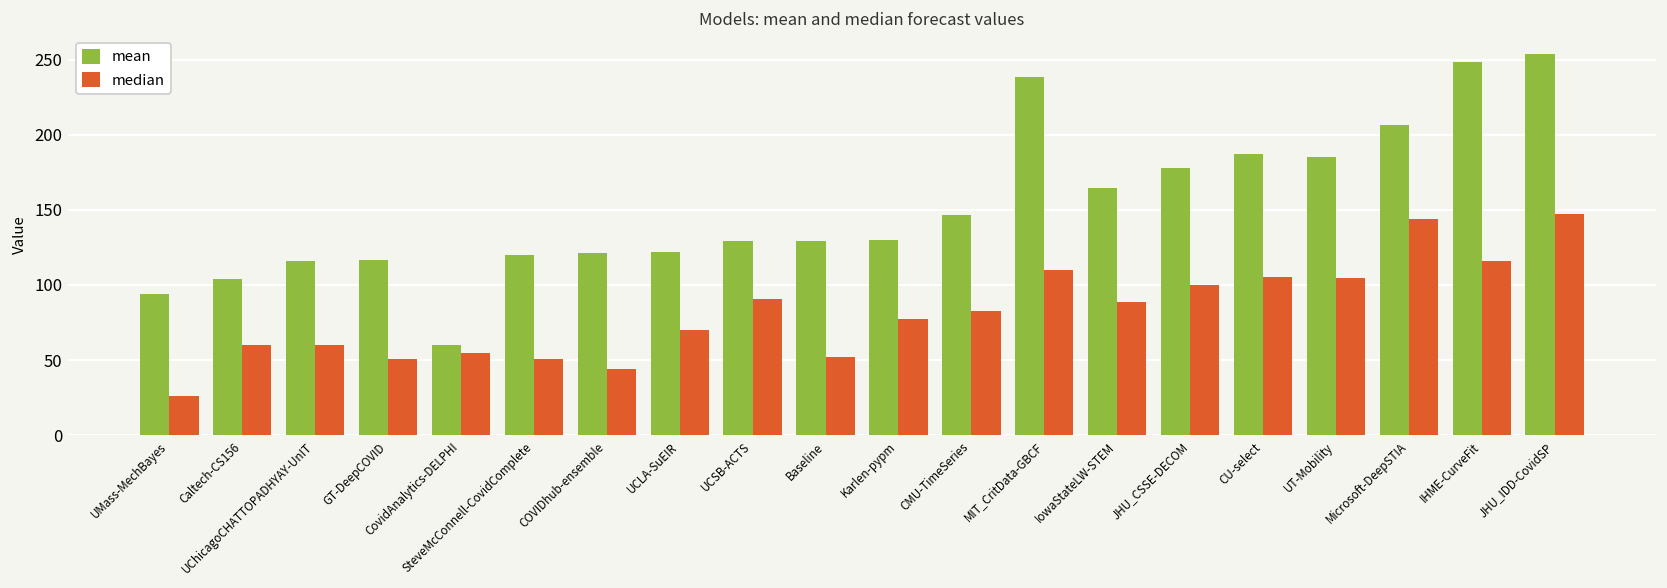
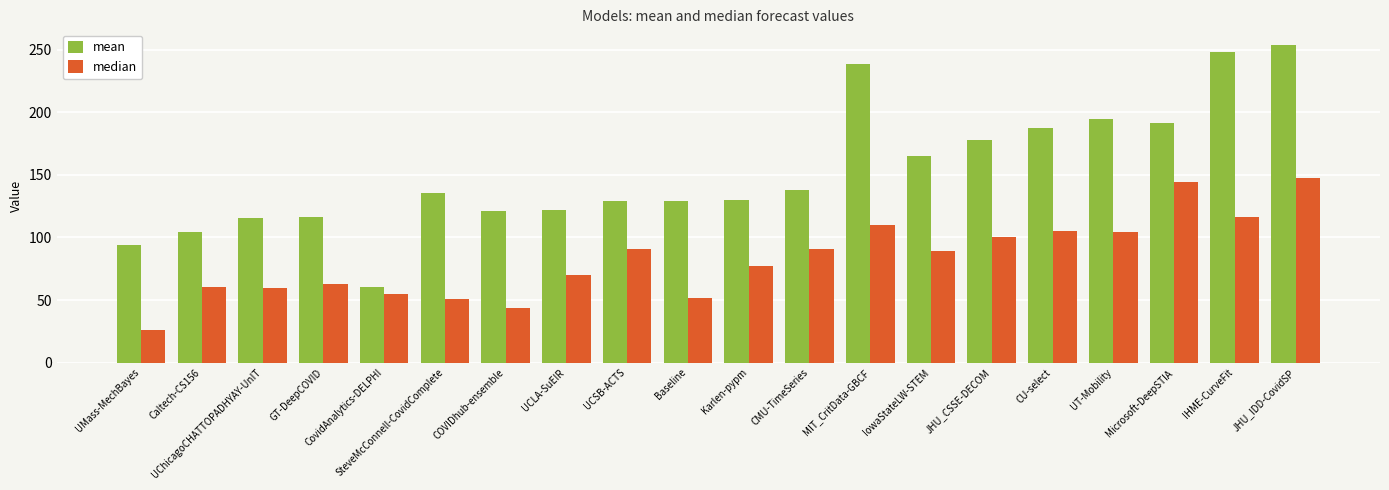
median, GT-DeepCOVID: 50 -> 63
mean, SteveMcConnell-CovidComplete: 120 -> 135
mean, CMU-TimeSeries: 147 -> 138
median, CMU-TimeSeries: 83 -> 91
mean, UT-Mobility: 186 -> 195
mean, Microsoft-DeepSTIA: 207 -> 191
